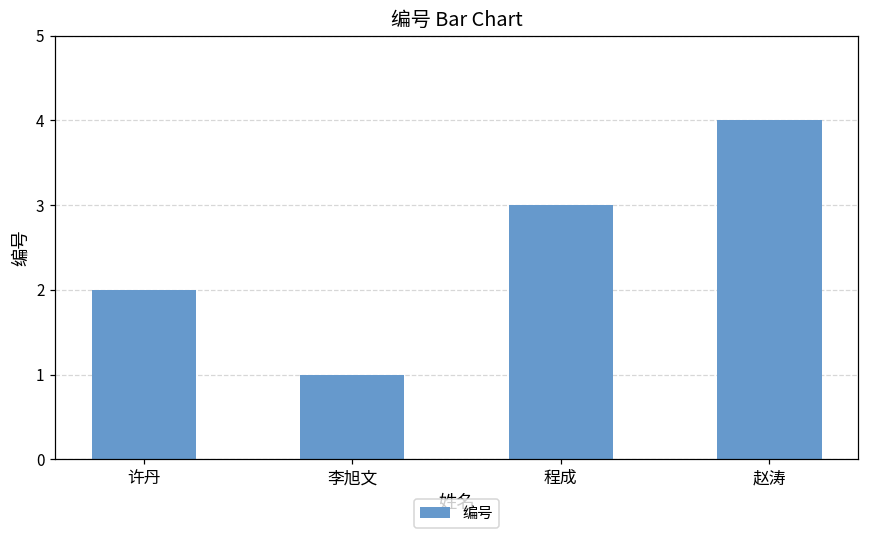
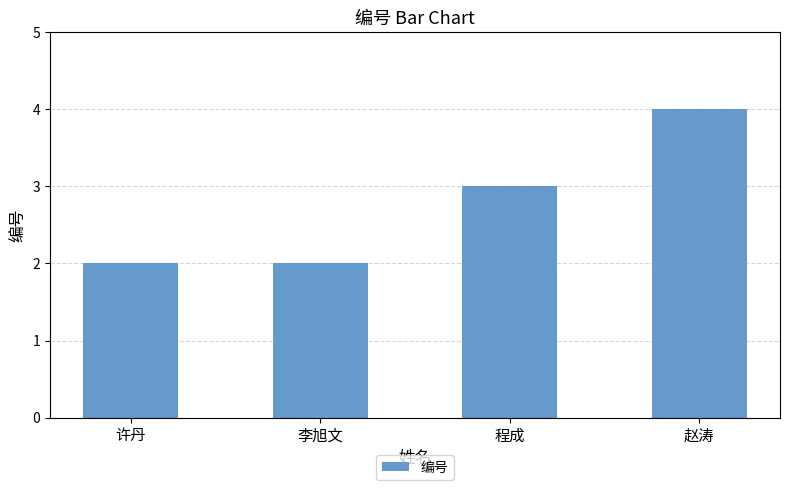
李旭文: 1 -> 2
